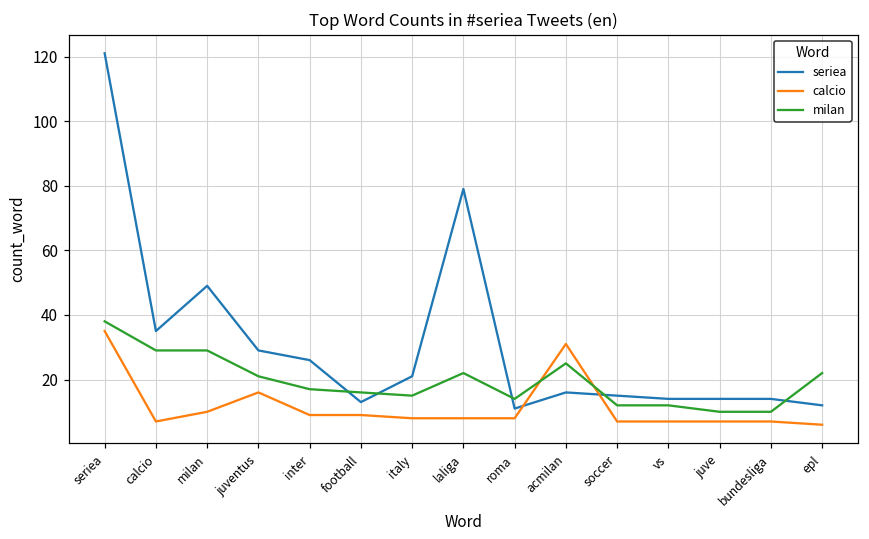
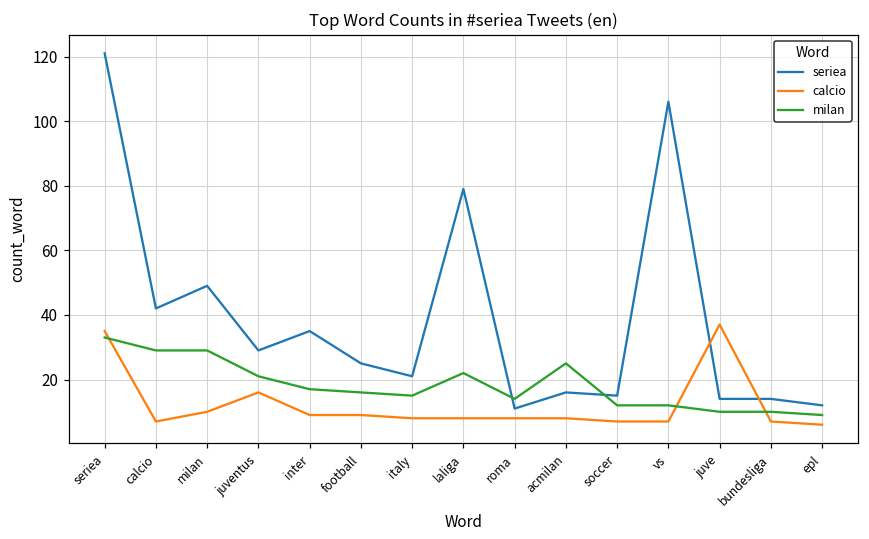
milan, seriea: 38 -> 33
seriea, calcio: 35 -> 42
seriea, inter: 26 -> 35
seriea, football: 13 -> 25
calcio, acmilan: 31 -> 8
seriea, vs: 14 -> 106
calcio, juve: 7 -> 37
milan, epl: 22 -> 9
